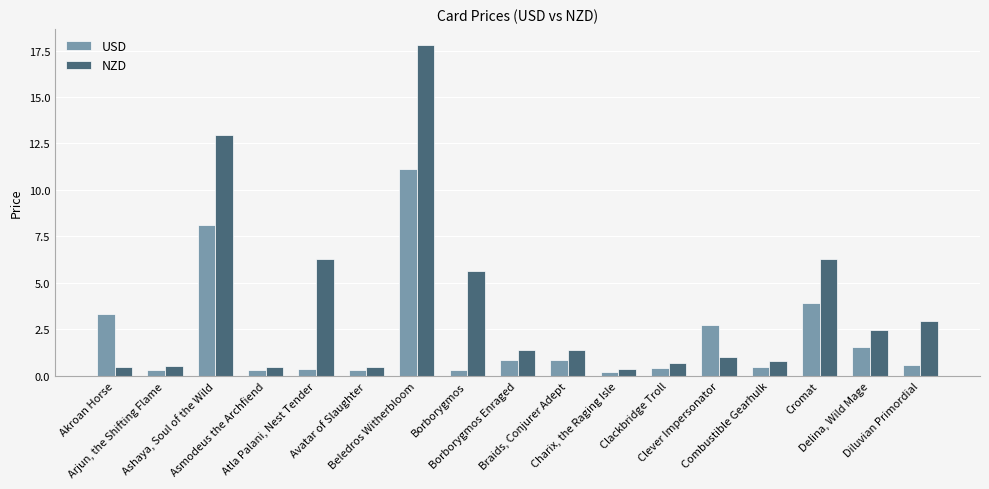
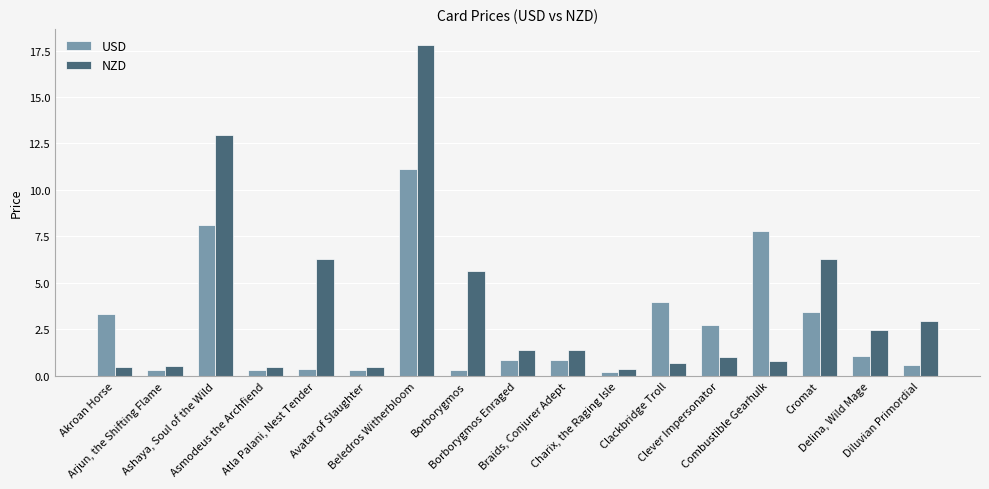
USD, Clackbridge Troll: 0.4 -> 4.0
USD, Combustible Gearhulk: 0.5 -> 7.8
USD, Cromat: 3.9 -> 3.5
USD, Delina, Wild Mage: 1.6 -> 1.1
